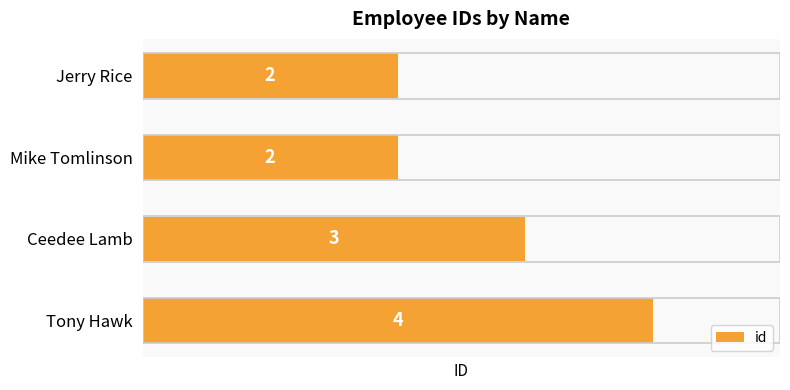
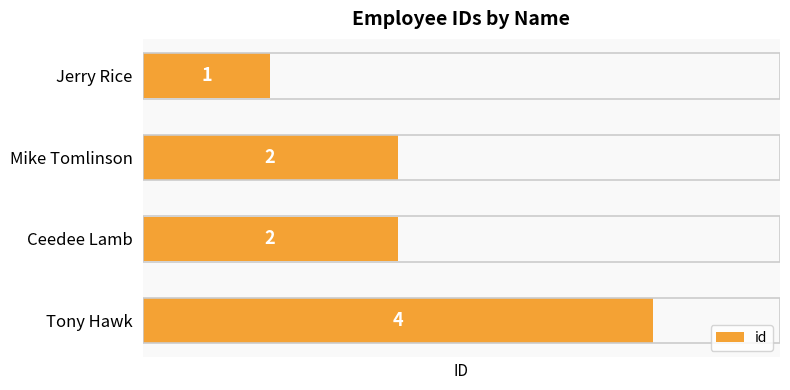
Jerry Rice: 2 -> 1
Ceedee Lamb: 3 -> 2
